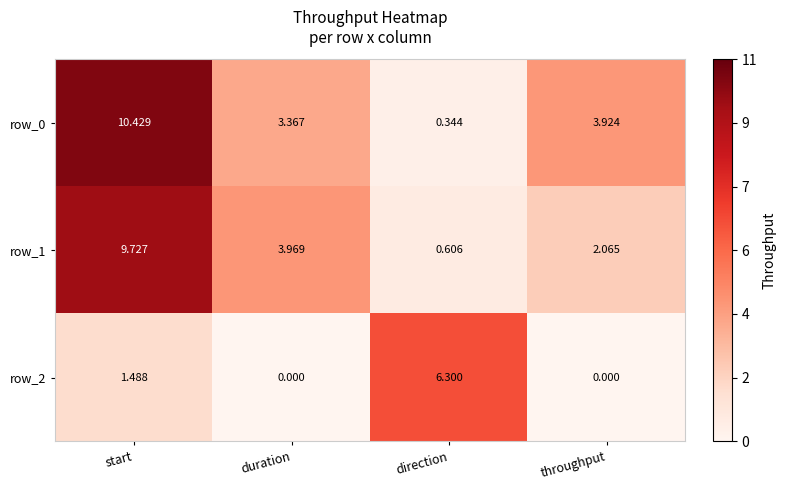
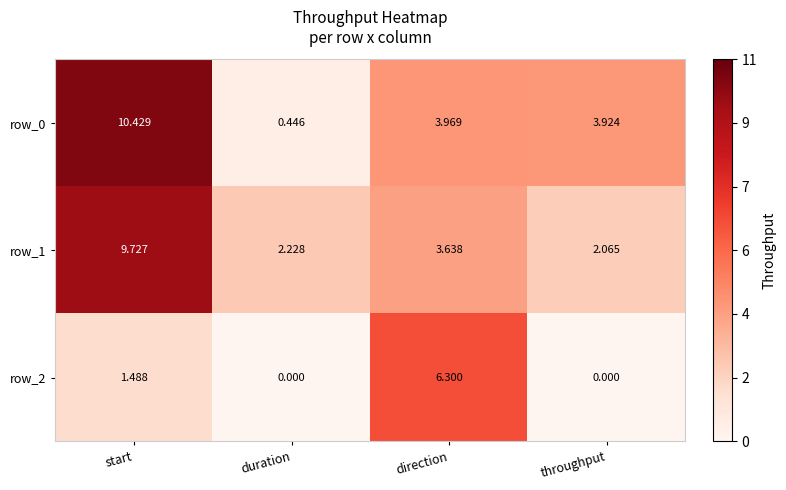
row_0, duration: 3.367 -> 0.446
row_0, direction: 0.344 -> 3.969
row_1, duration: 3.969 -> 2.228
row_1, direction: 0.606 -> 3.638
